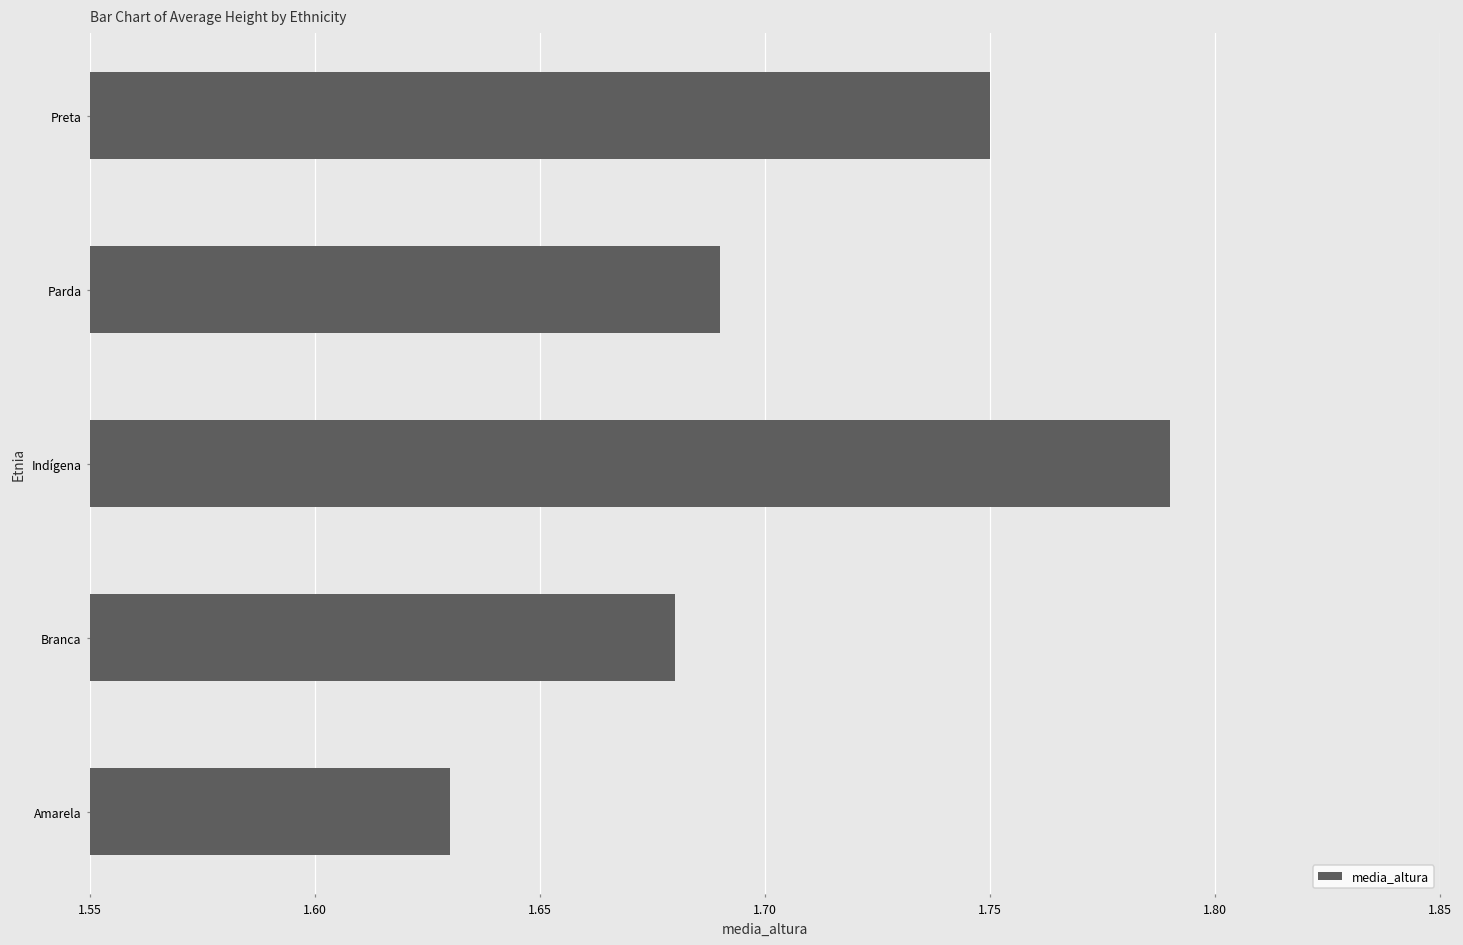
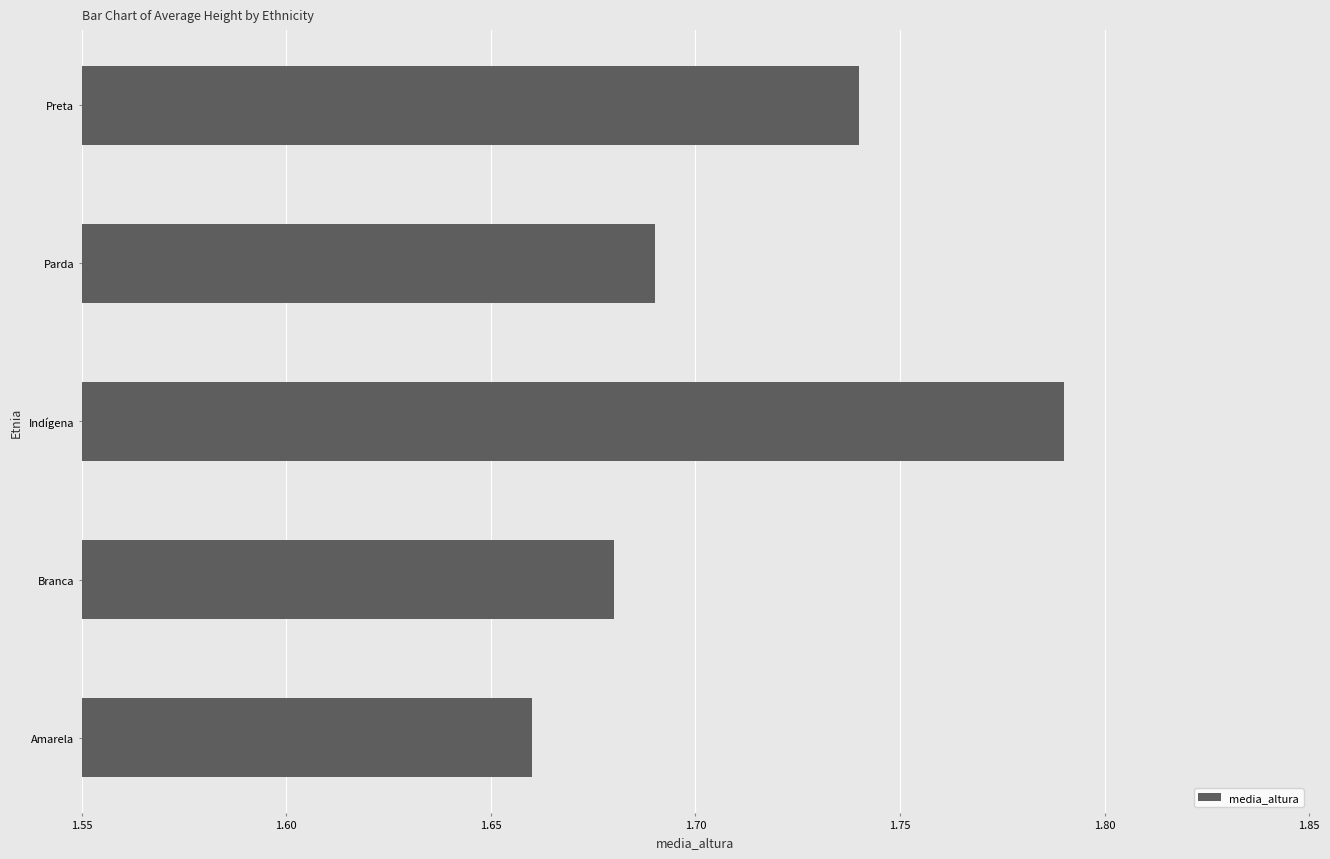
Preta: 1.75 -> 1.74
Amarela: 1.63 -> 1.66
